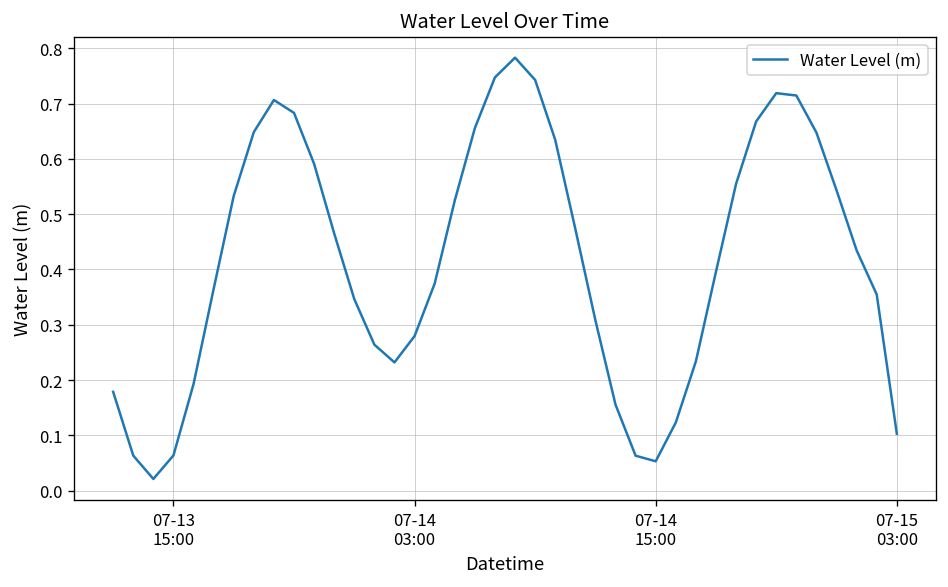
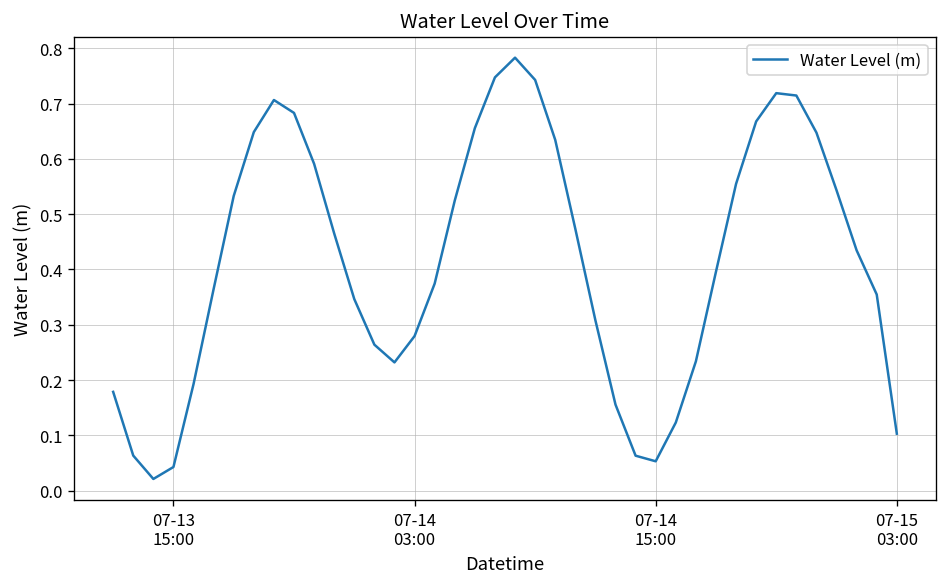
07-13 15:00: 0.06 -> 0.04
